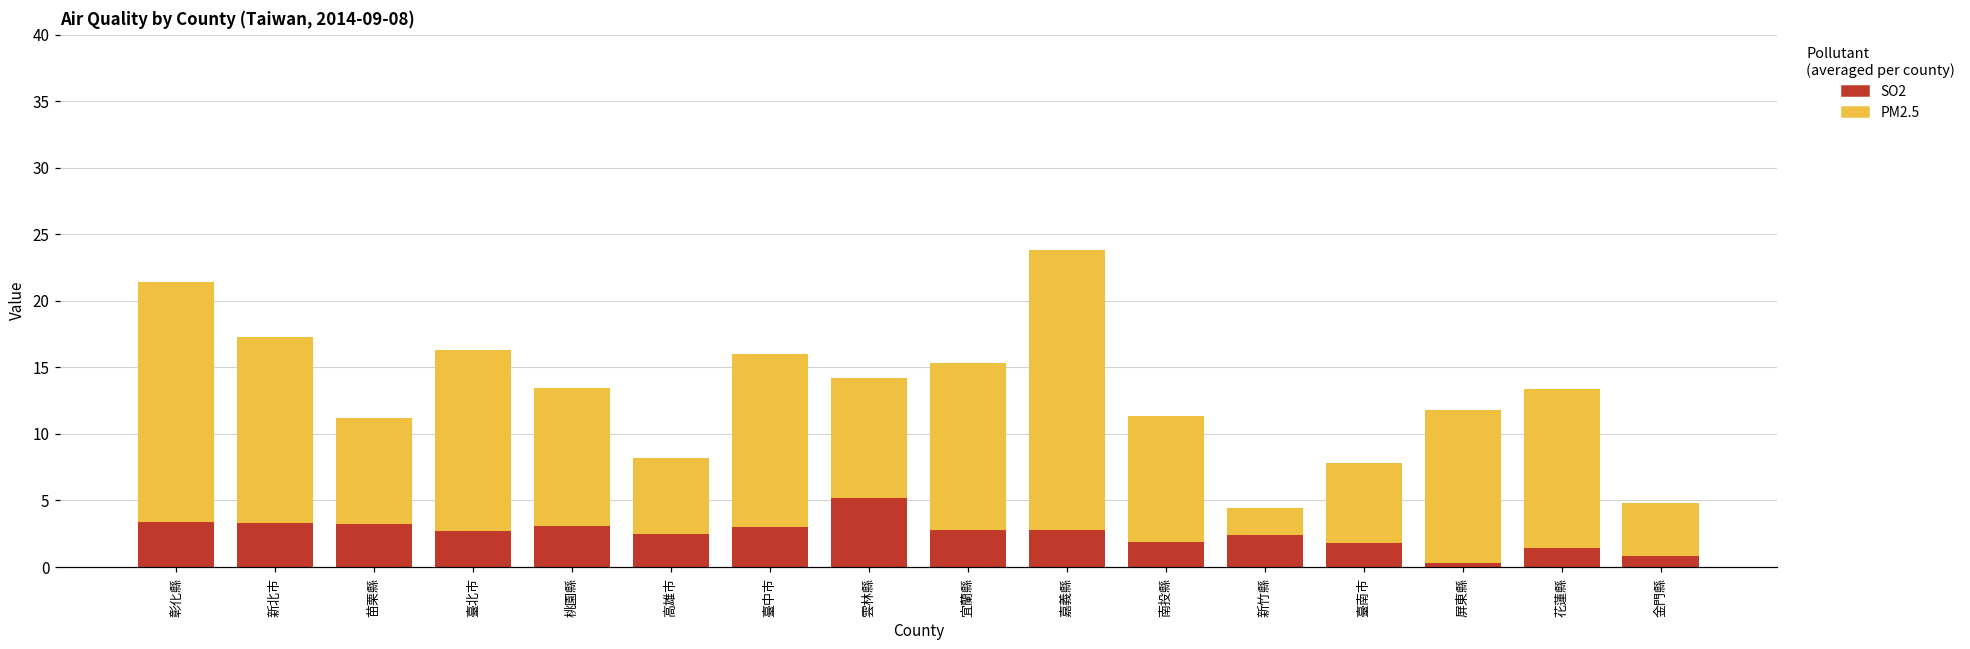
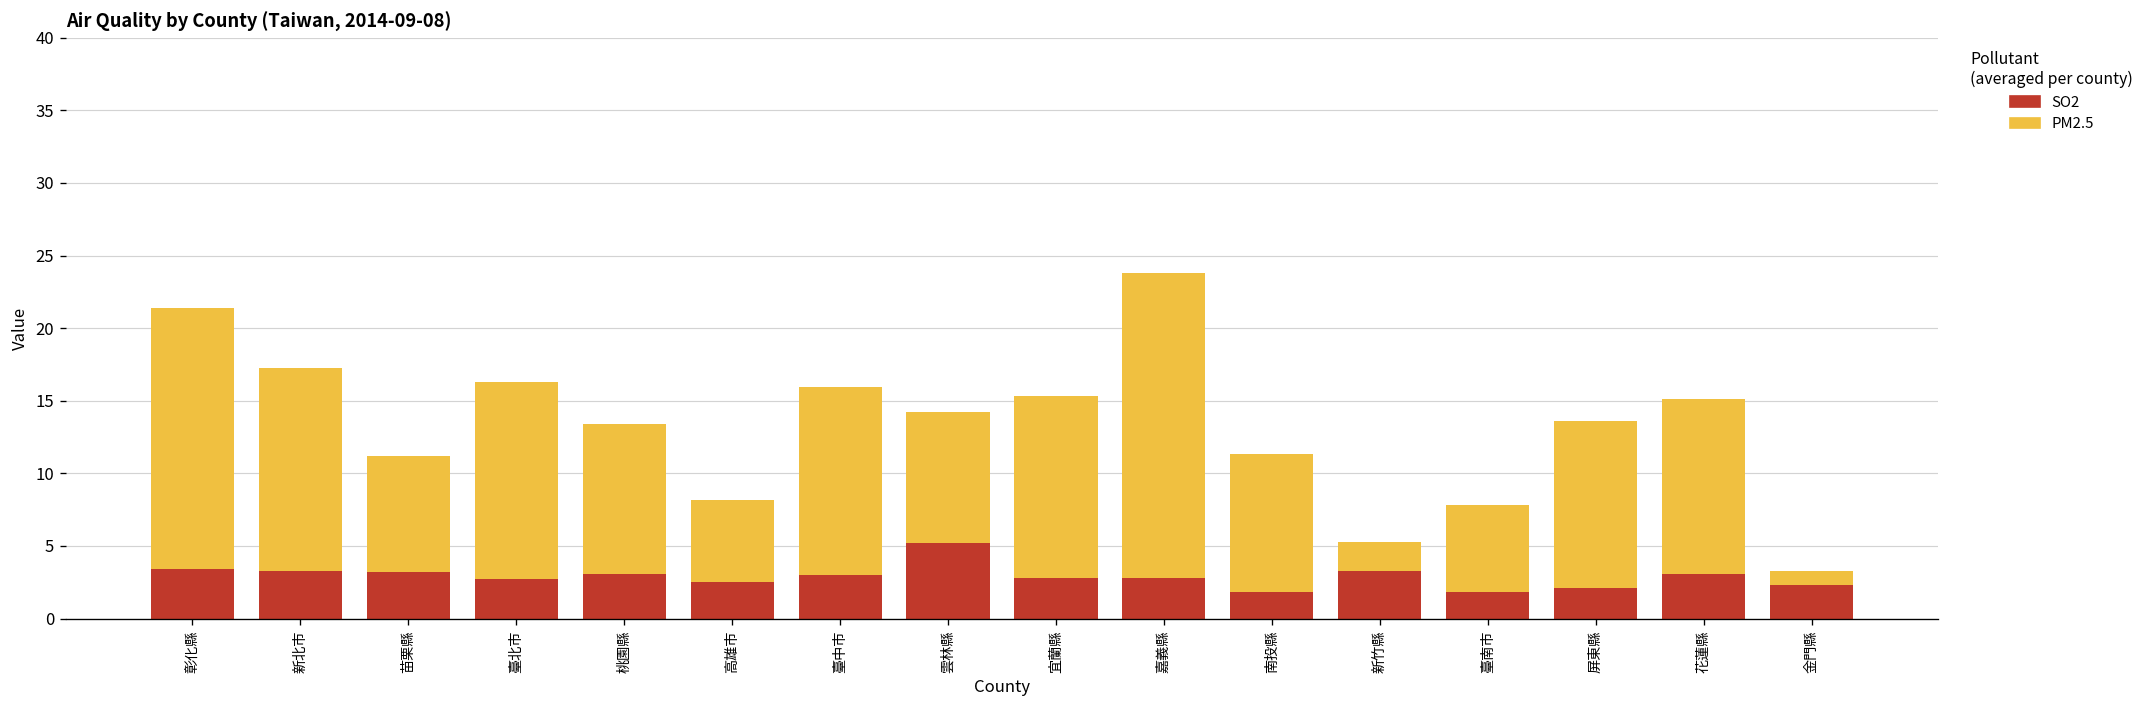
SO2, 新竹縣: 2.4 -> 3.3
SO2, 屏東縣: 0.3 -> 2.1
SO2, 花蓮縣: 1.4 -> 3.1
SO2, 金門縣: 0.8 -> 2.3
PM2.5, 金門縣: 4 -> 1
